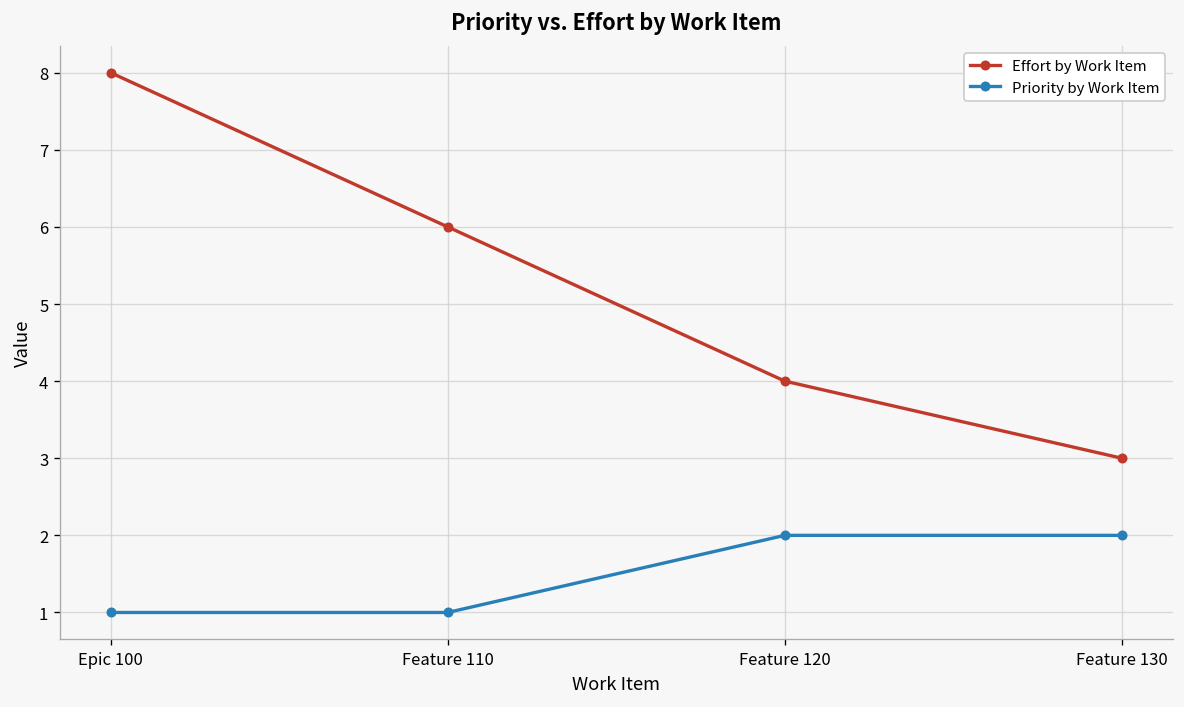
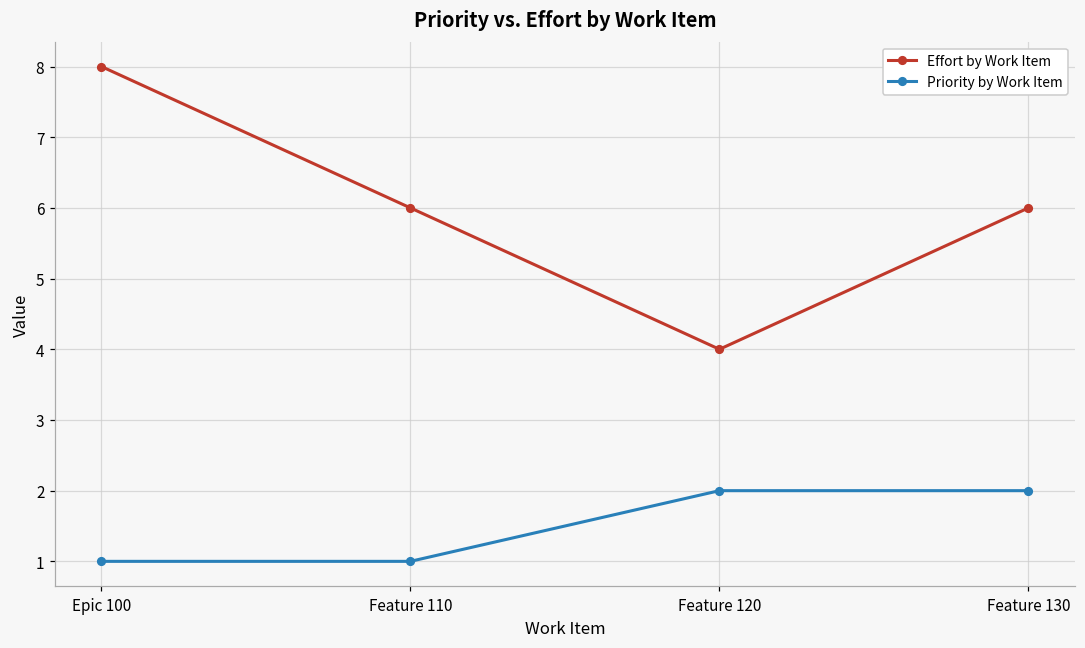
Effort by Work Item, Feature 130: 3 -> 6
